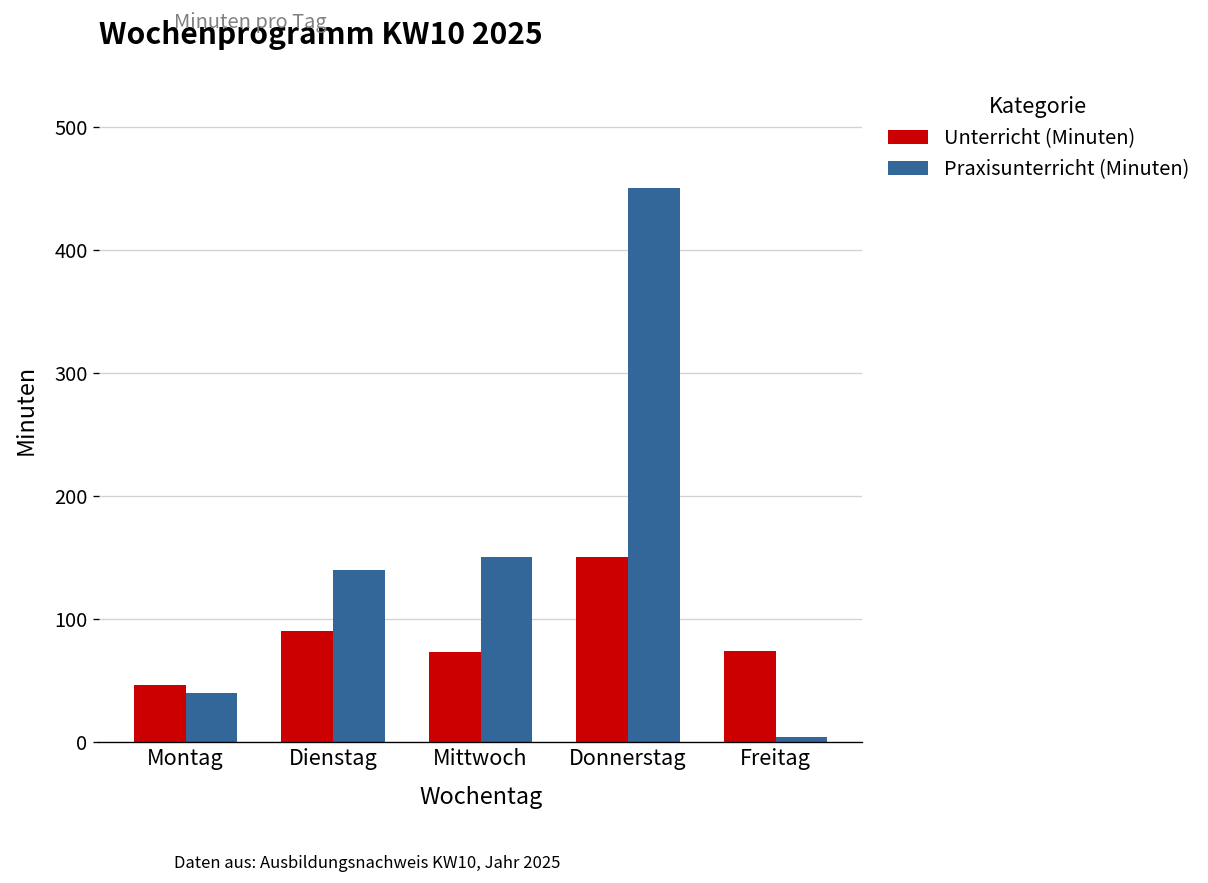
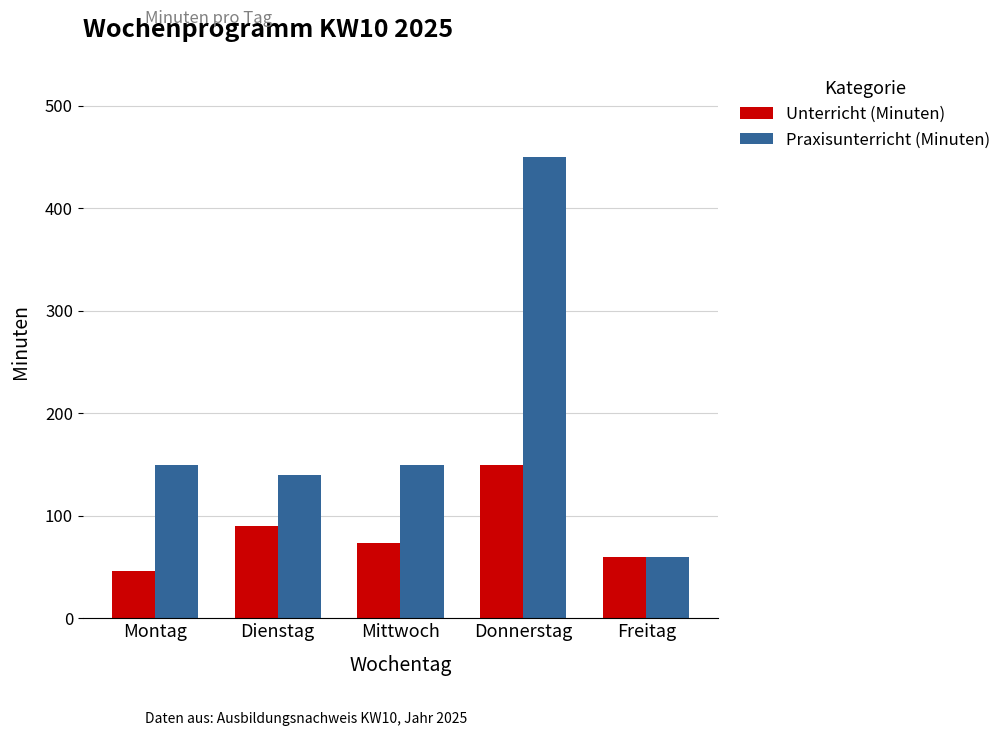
Praxisunterricht (Minuten), Montag: 40 -> 150
Unterricht (Minuten), Freitag: 74 -> 60
Praxisunterricht (Minuten), Freitag: 4 -> 60
